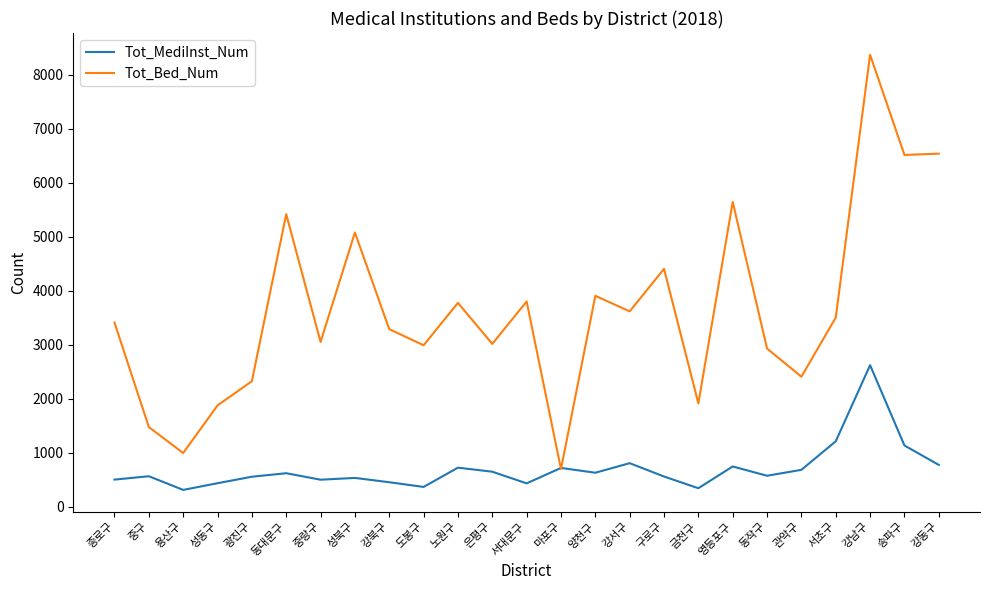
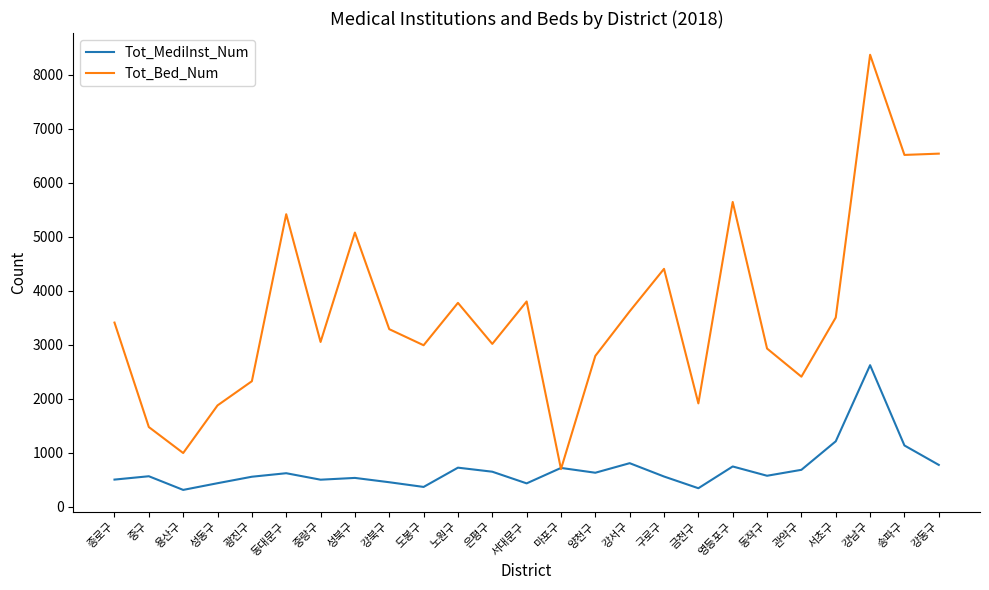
Tot_Bed_Num, 양천구: 3900 -> 2800
